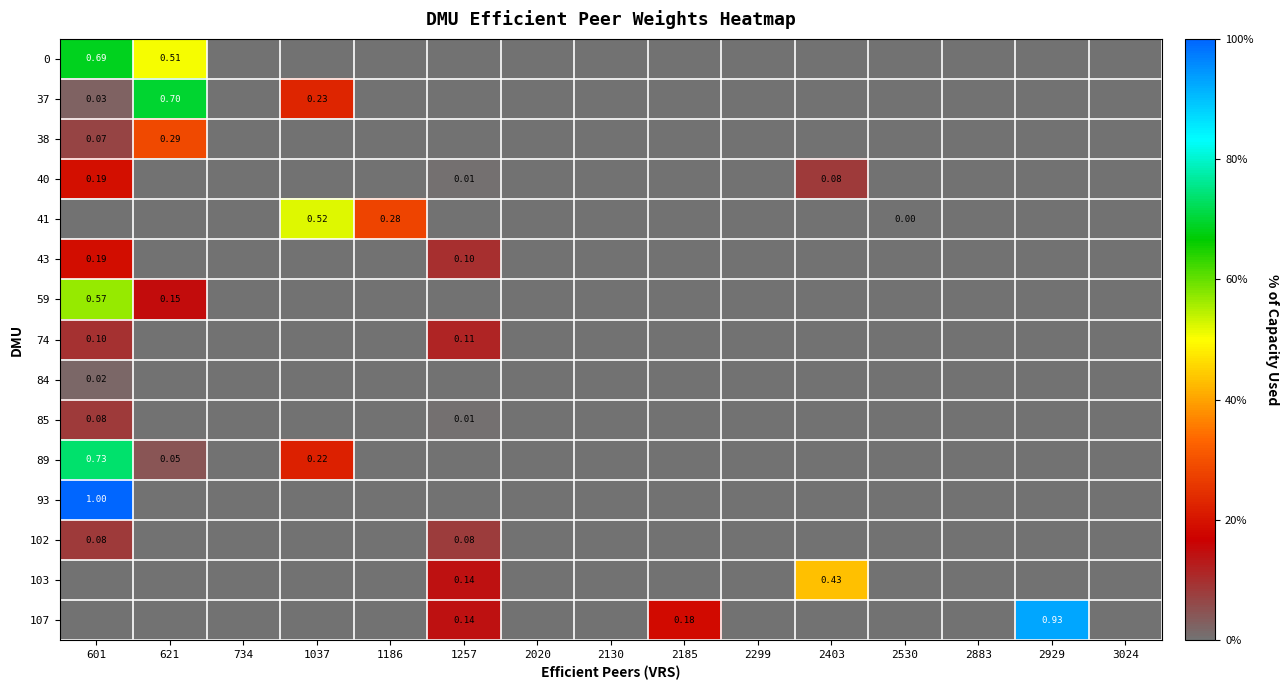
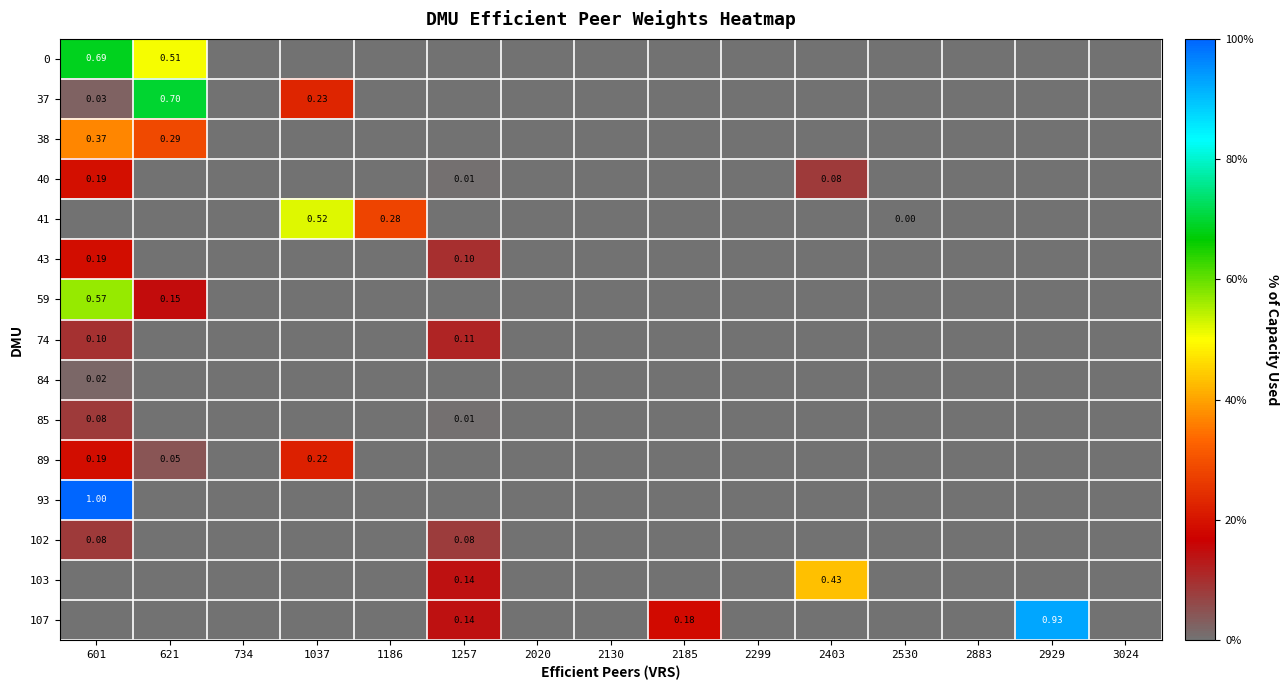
38, 601: 0.07 -> 0.37
89, 601: 0.73 -> 0.19
